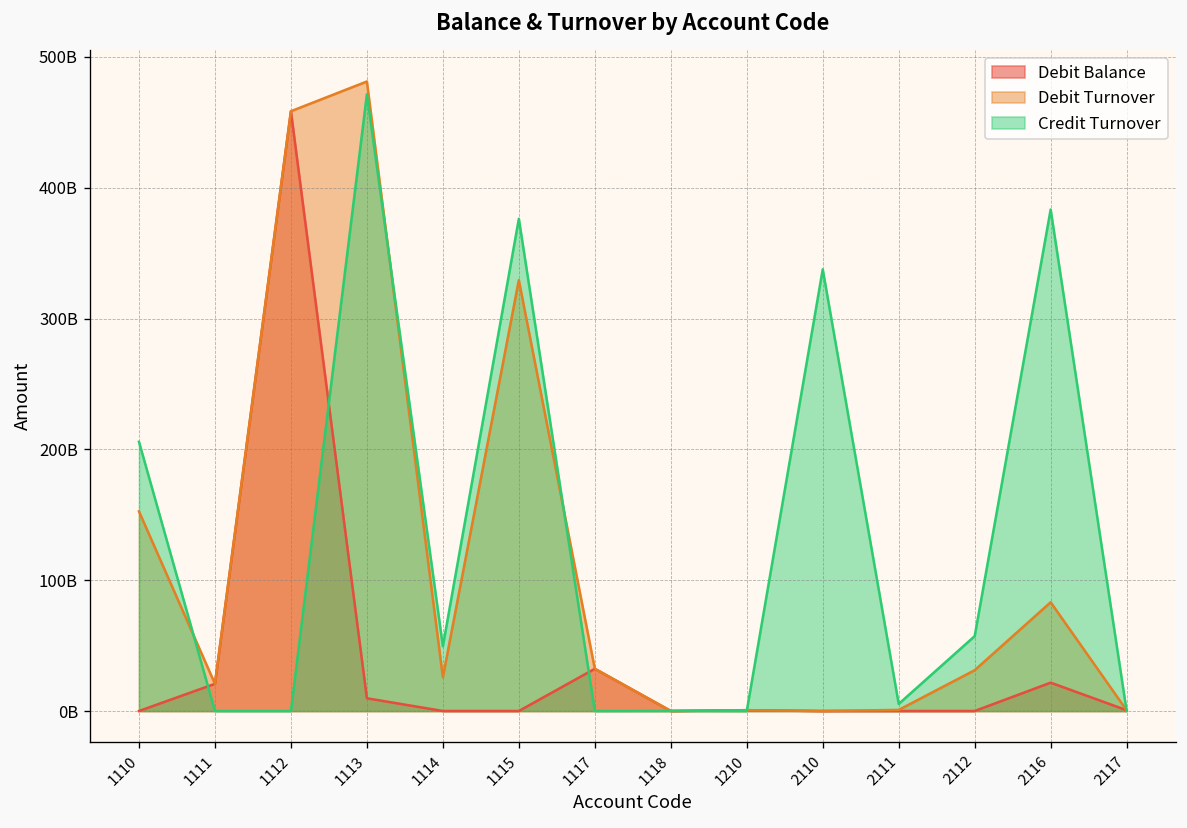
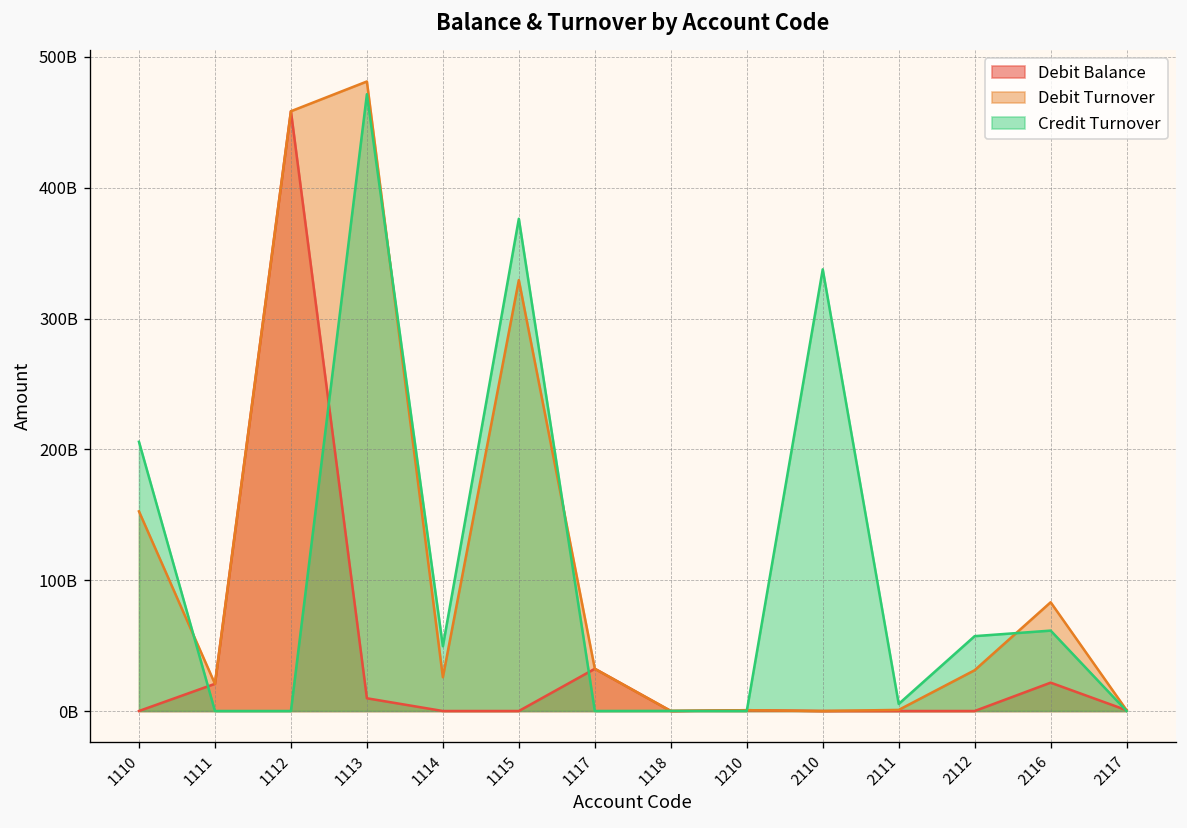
Credit Turnover, 2116: 383000000000 -> 61000000000
